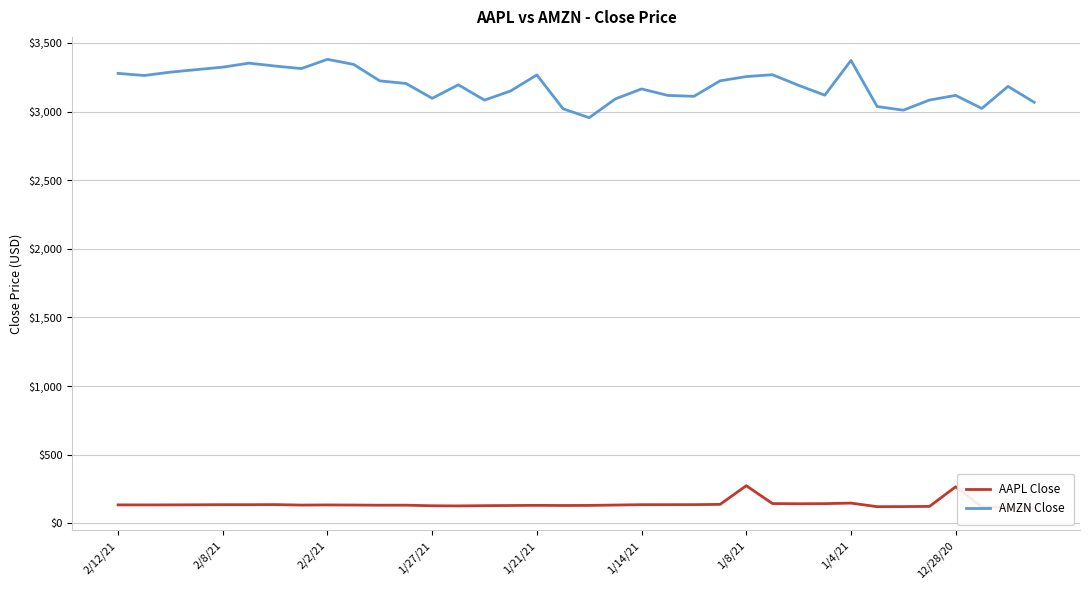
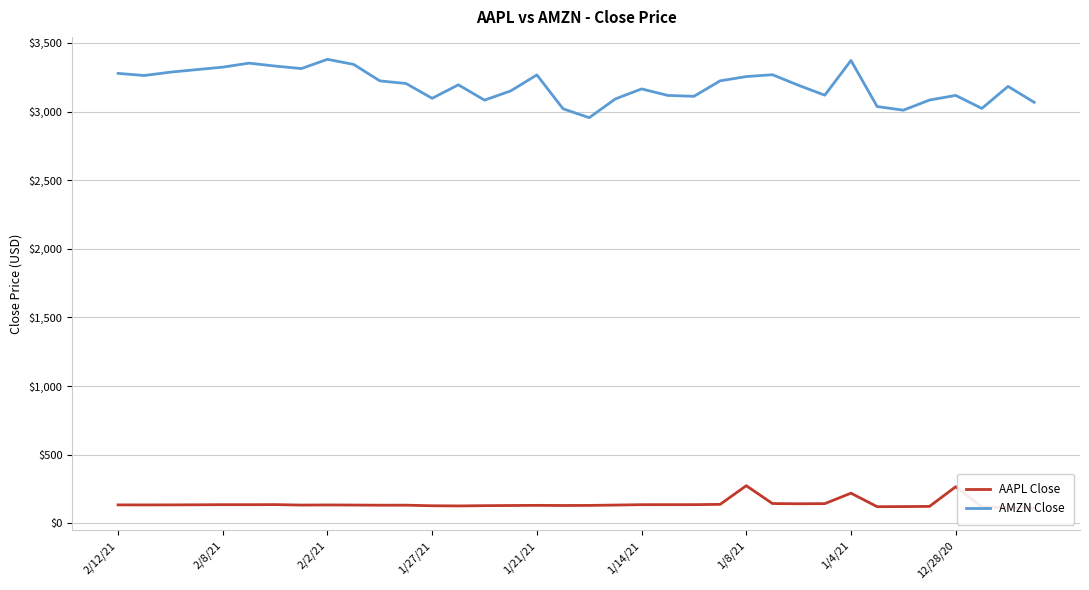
AAPL Close, 1/4/21: $150 -> $220
